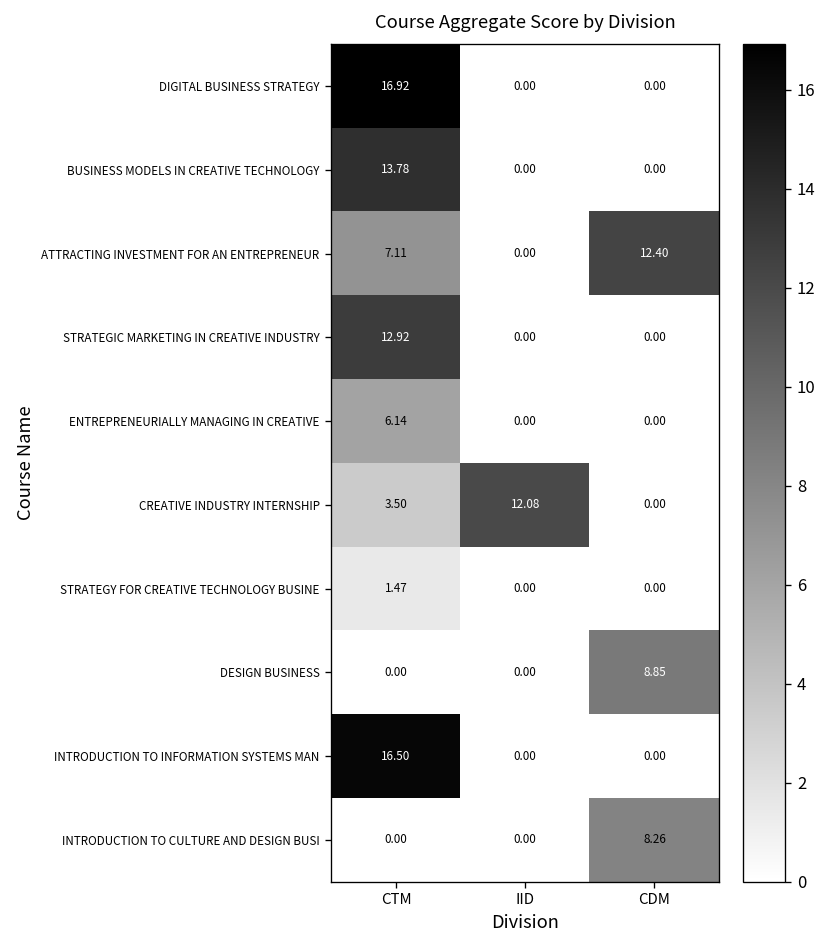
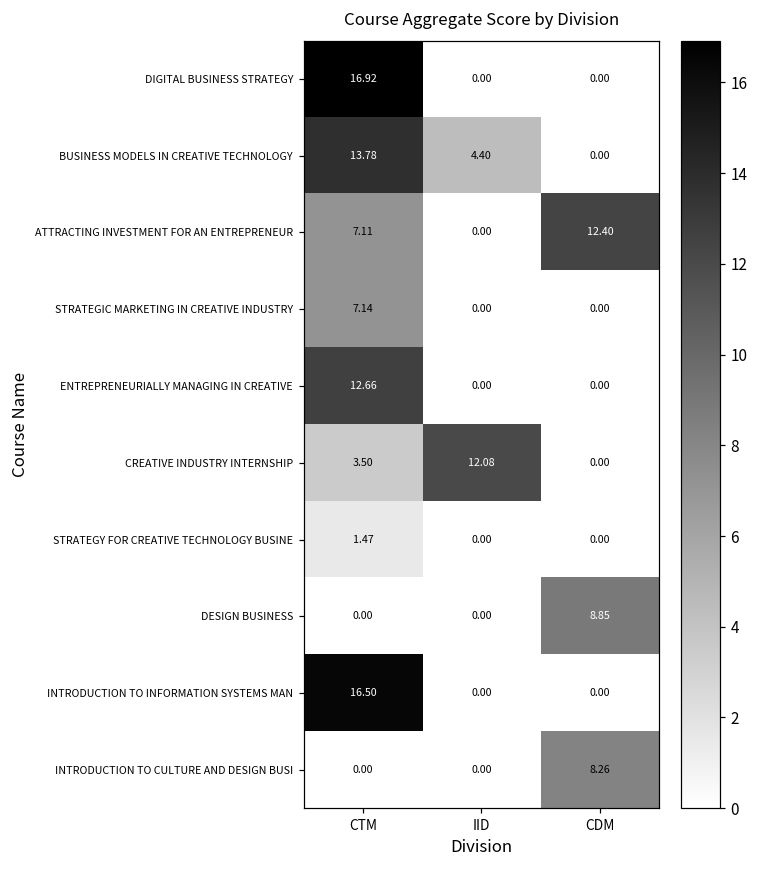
BUSINESS MODELS IN CREATIVE TECHNOLOGY, IID: 0.00 -> 4.40
STRATEGIC MARKETING IN CREATIVE INDUSTRY, CTM: 12.92 -> 7.14
ENTREPRENEURIALLY MANAGING IN CREATIVE, CTM: 6.14 -> 12.66
